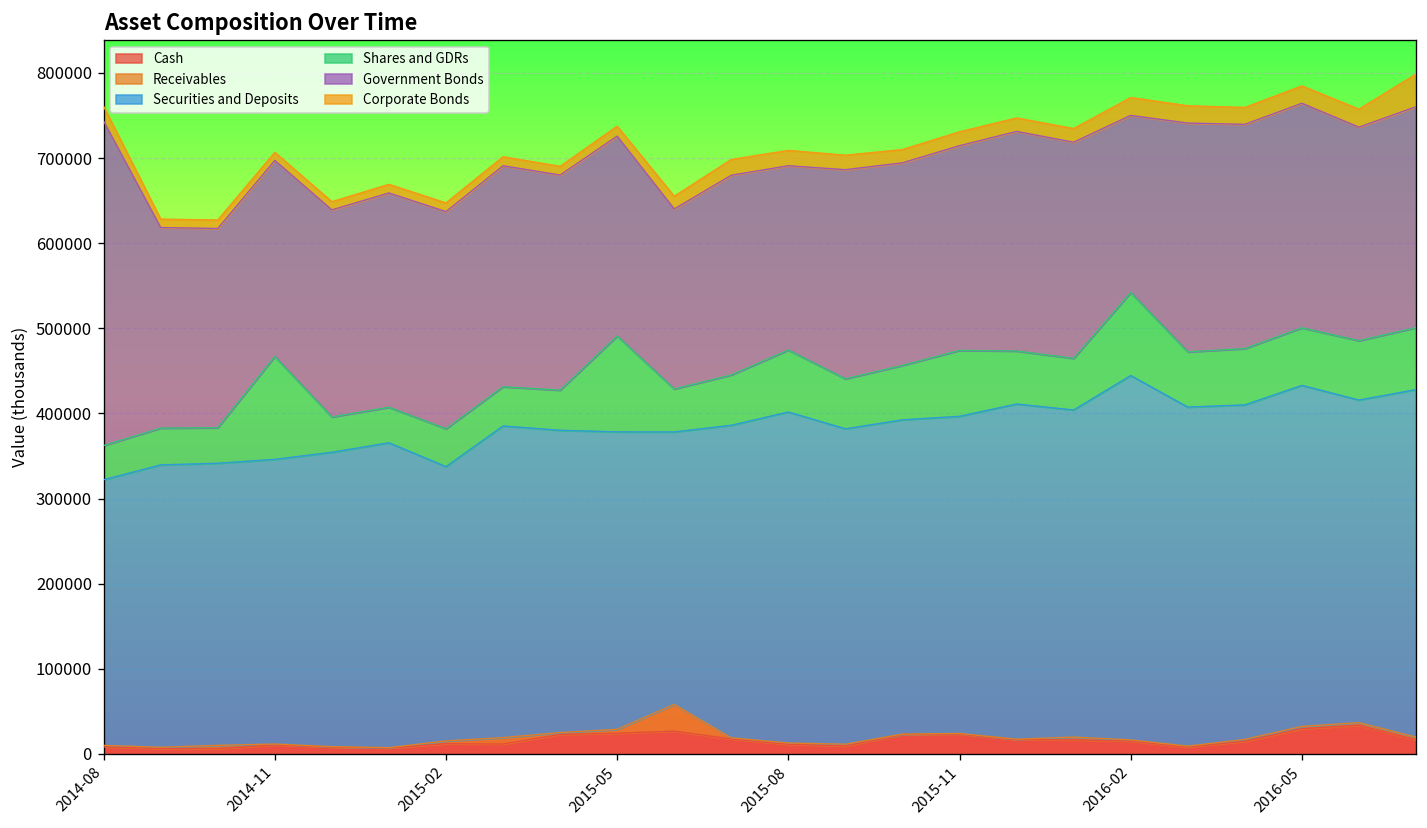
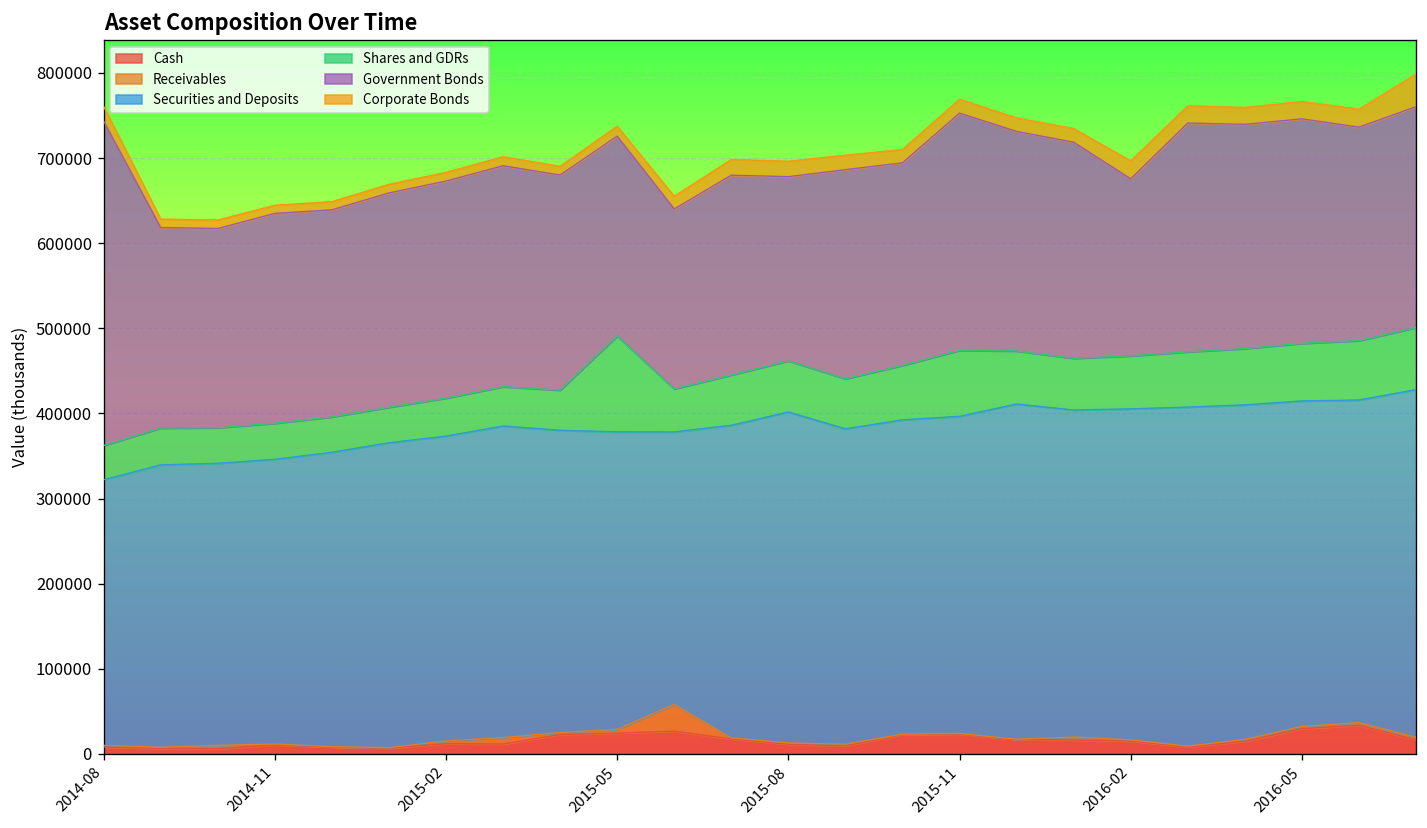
Shares and GDRs, 2014-11: 120000 -> 40000
Government Bonds, 2014-11: 230000 -> 250000
Securities and Deposits, 2015-02: 320000 -> 360000
Shares and GDRs, 2015-08: 70000 -> 60000
Government Bonds, 2015-11: 240000 -> 280000
Securities and Deposits, 2016-02: 430000 -> 390000
Shares and GDRs, 2016-02: 100000 -> 60000
Securities and Deposits, 2016-05: 400000 -> 380000
